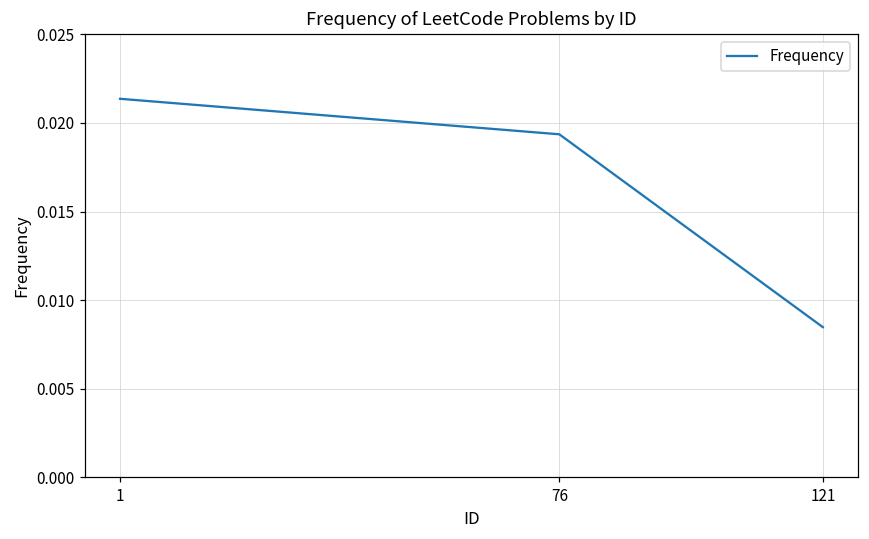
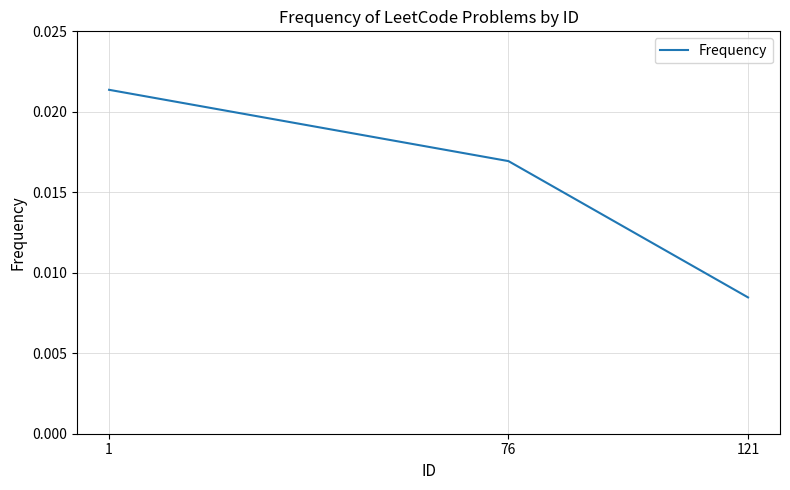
76: 0.0194 -> 0.0169
